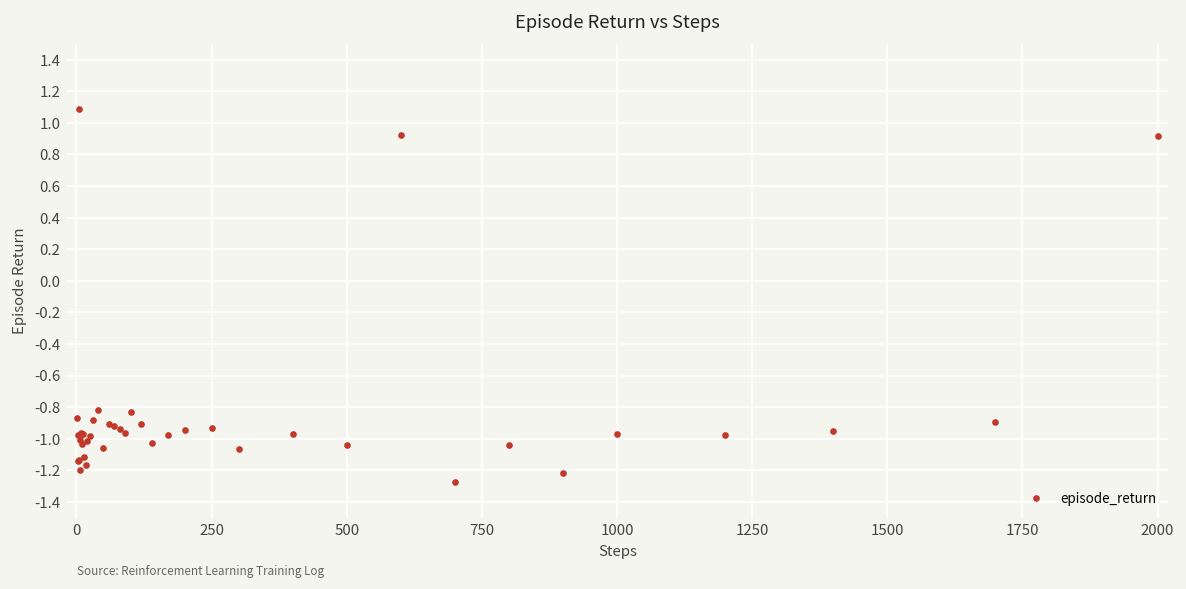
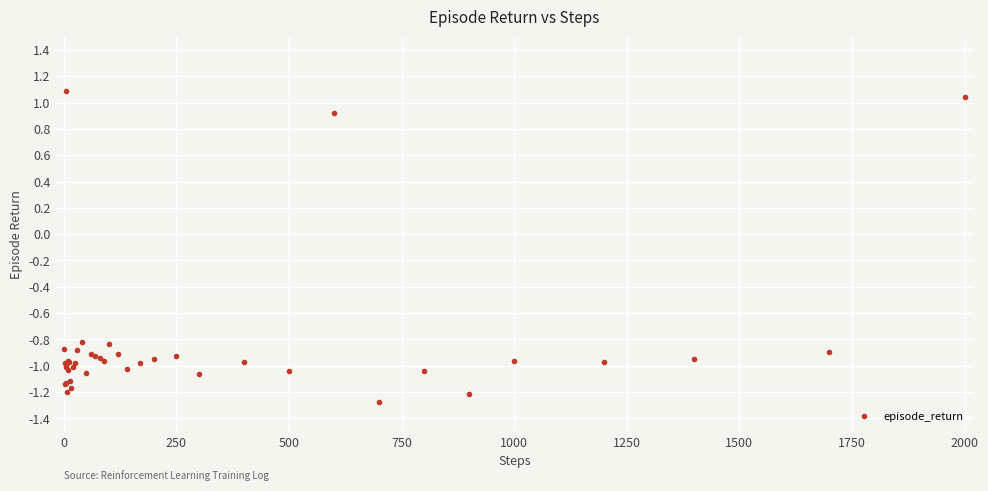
2000: 0.92 -> 1.04
